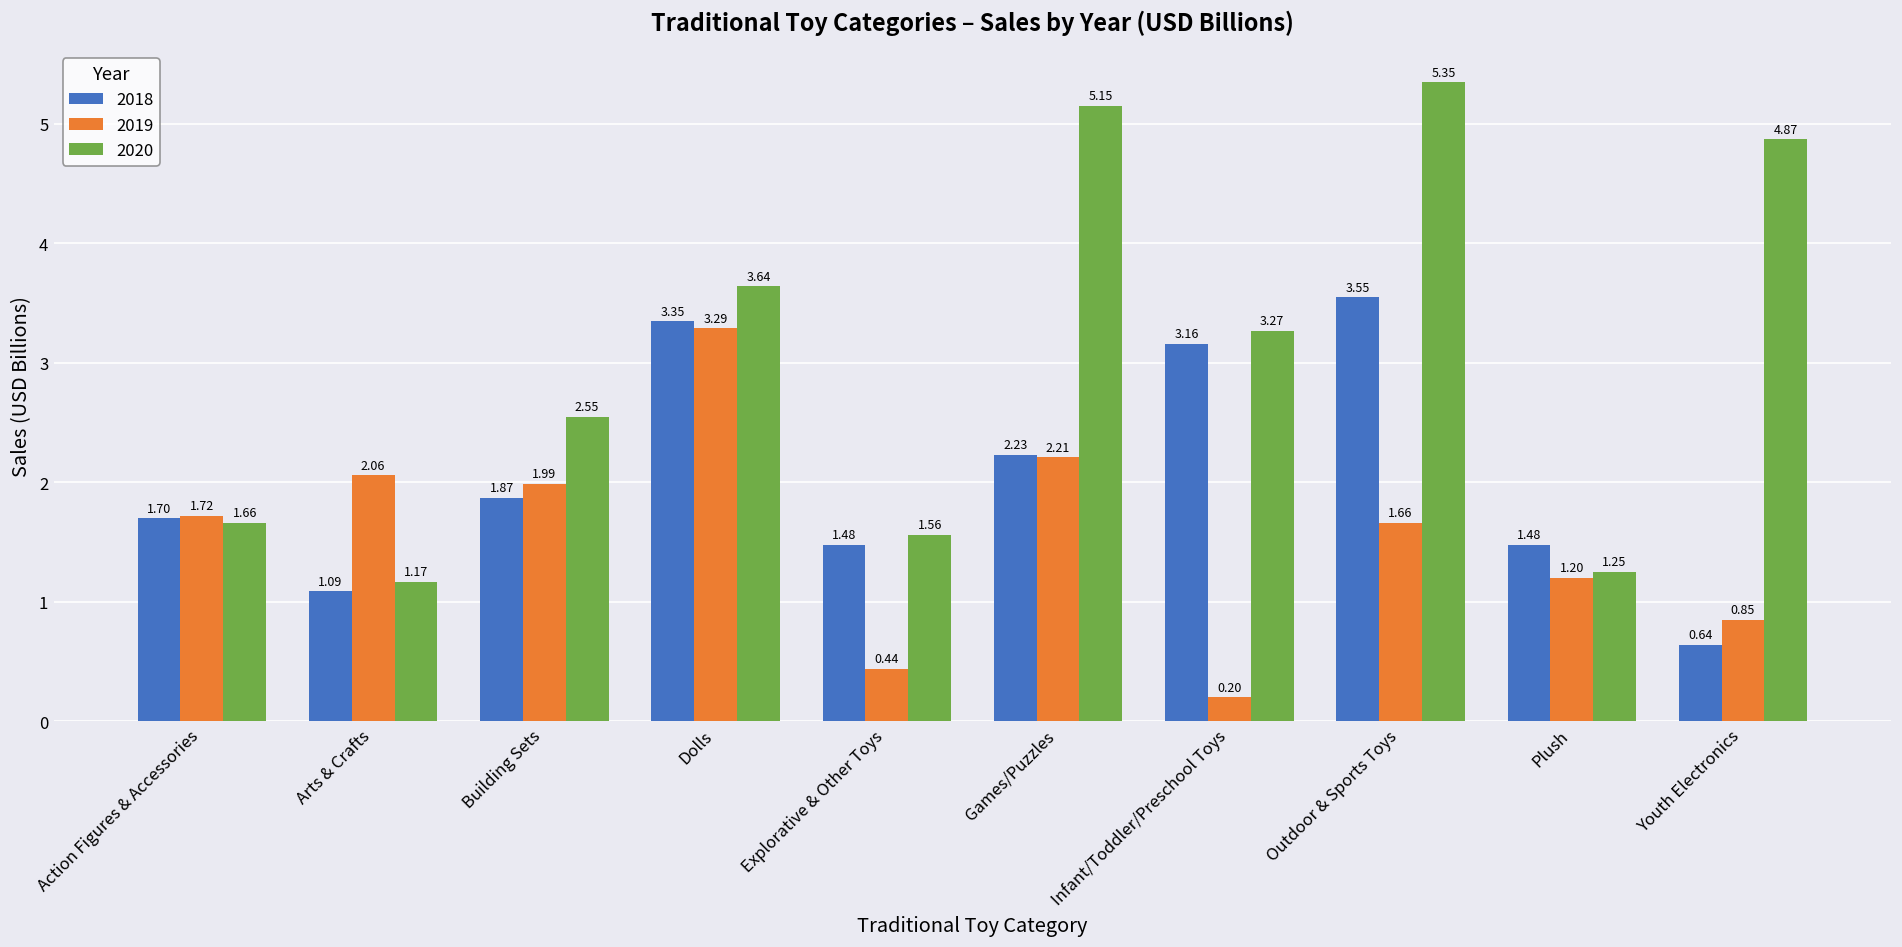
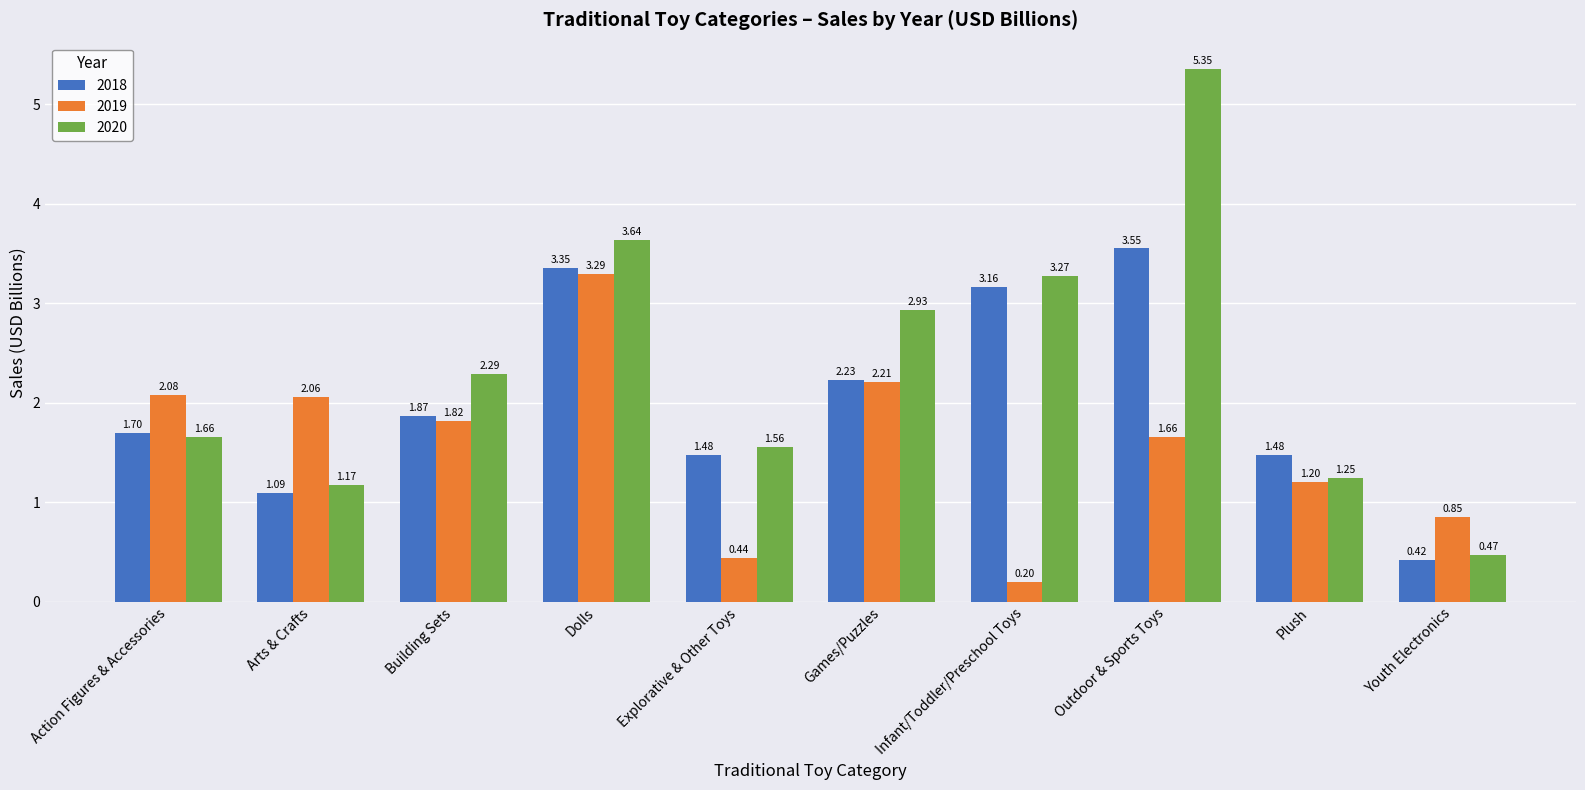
2019, Action Figures & Accessories: 1.72 -> 2.08
2019, Building Sets: 1.99 -> 1.82
2020, Building Sets: 2.55 -> 2.29
2020, Games/Puzzles: 5.15 -> 2.93
2018, Youth Electronics: 0.64 -> 0.42
2020, Youth Electronics: 4.87 -> 0.47
